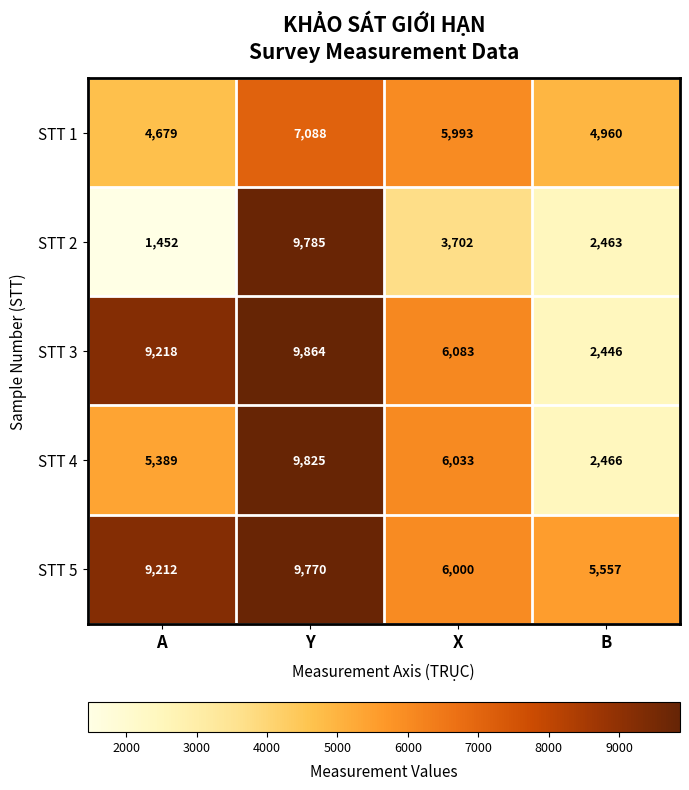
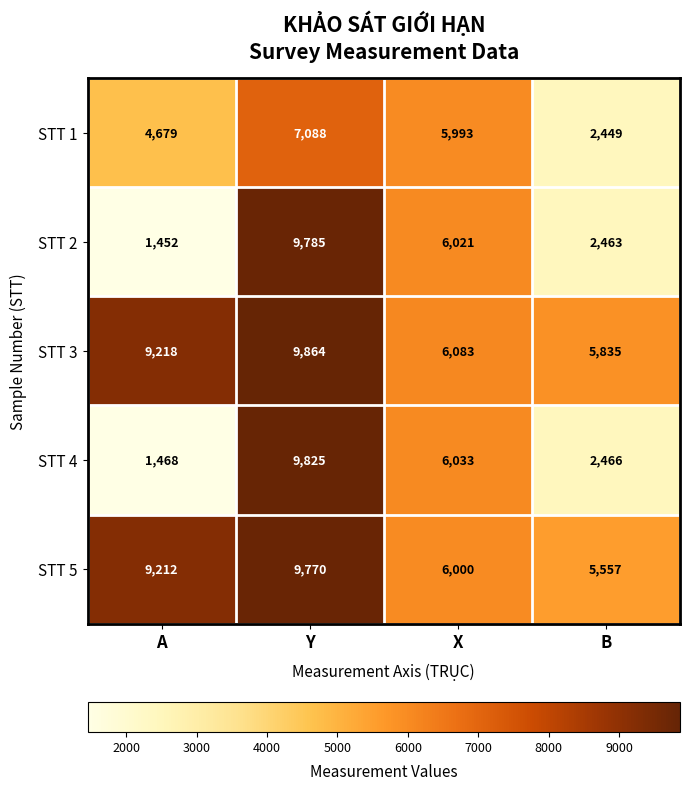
STT 1, B: 4,960 -> 2,449
STT 2, X: 3,702 -> 6,021
STT 3, B: 2,446 -> 5,835
STT 4, A: 5,389 -> 1,468
